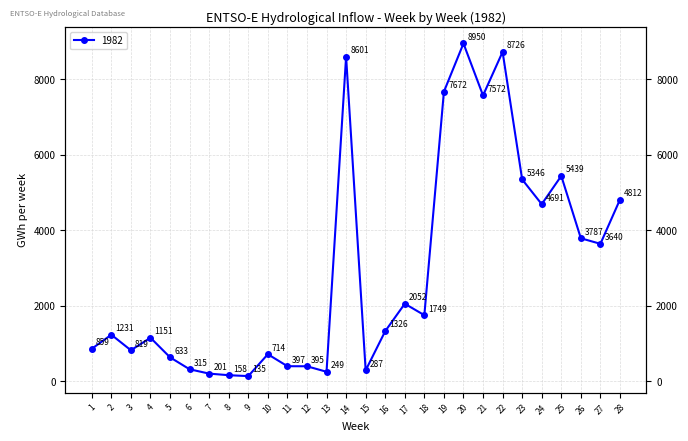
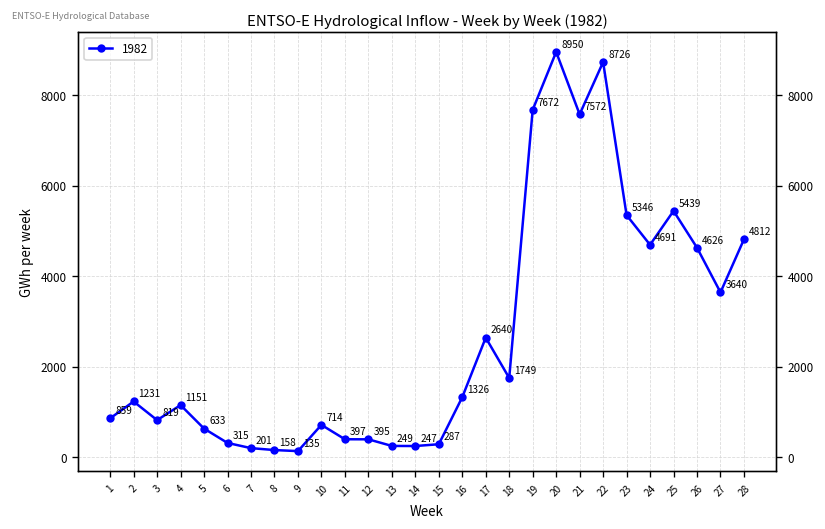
14: 8601 -> 247
17: 2052 -> 2640
26: 3787 -> 4626
